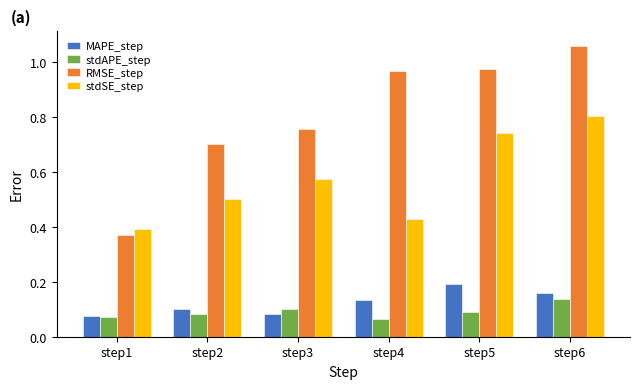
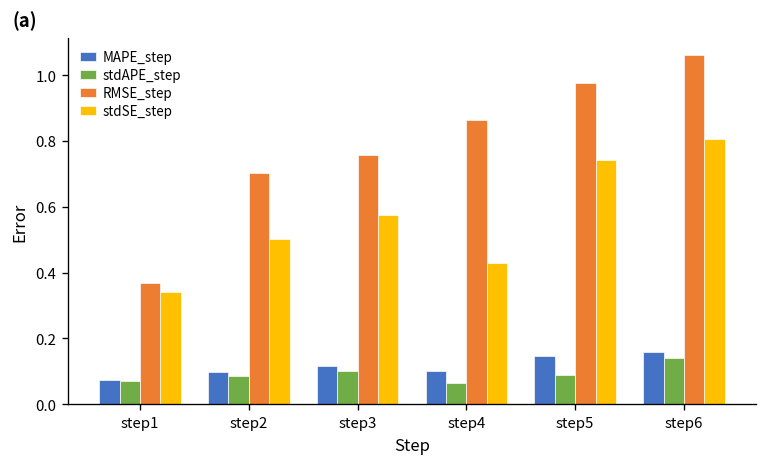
stdSE_step, step1: 0.39 -> 0.34
MAPE_step, step3: 0.08 -> 0.12
MAPE_step, step4: 0.13 -> 0.10
RMSE_step, step4: 0.97 -> 0.86
MAPE_step, step5: 0.19 -> 0.15
